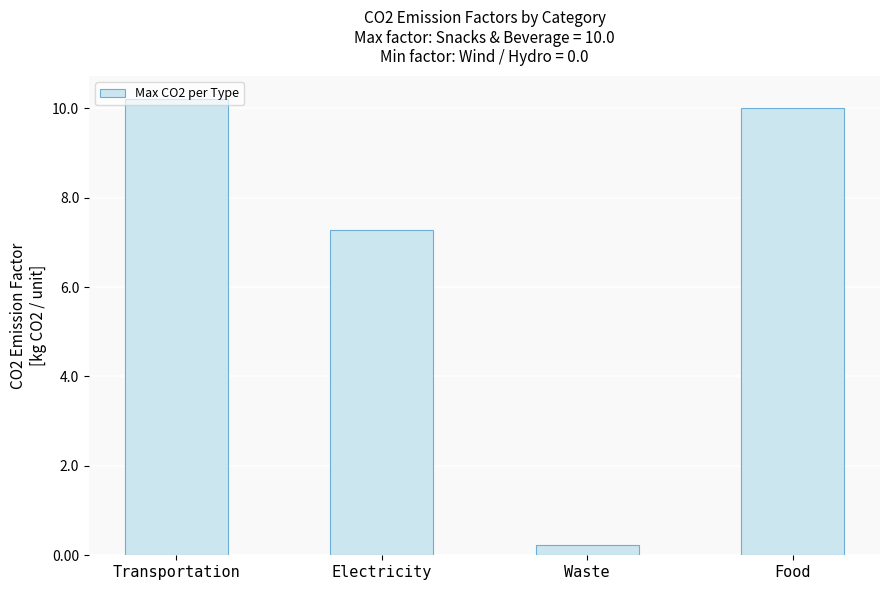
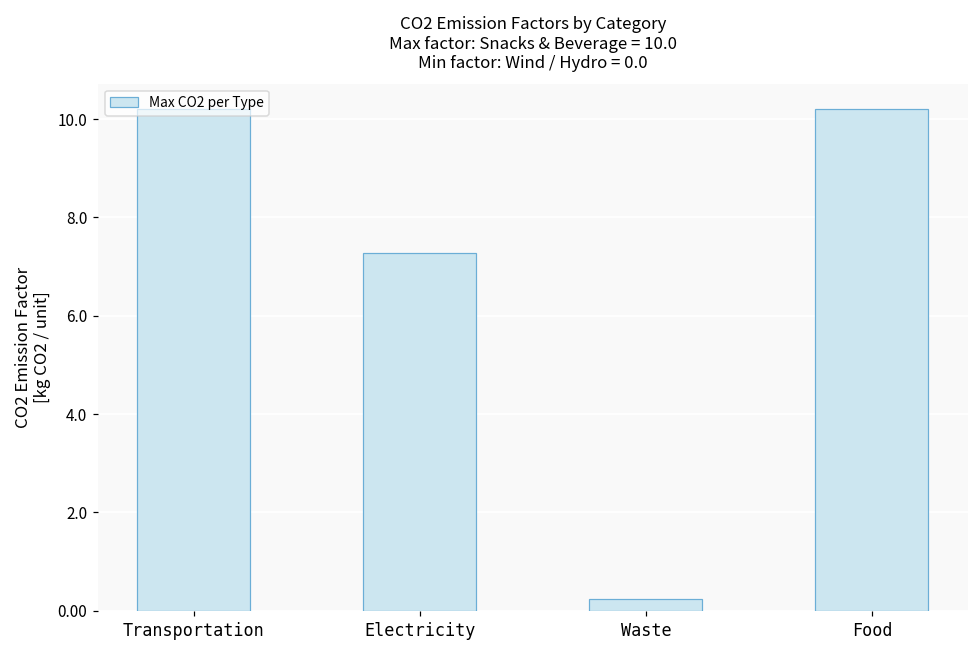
Food: 10.0 -> 10.2
